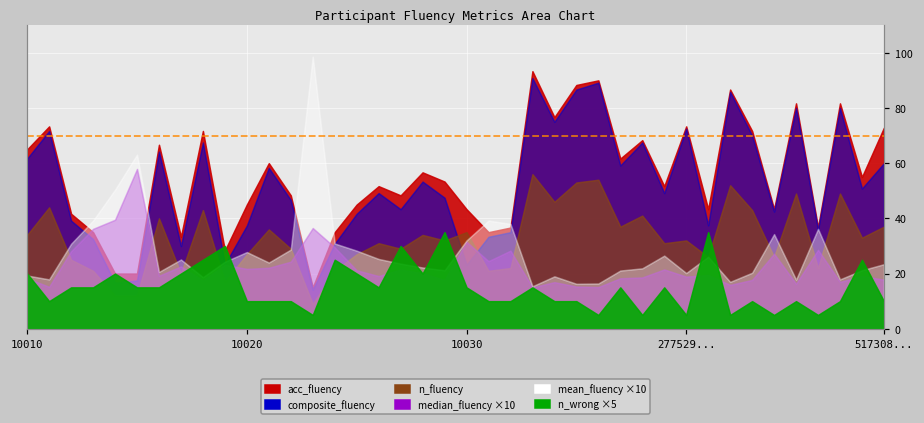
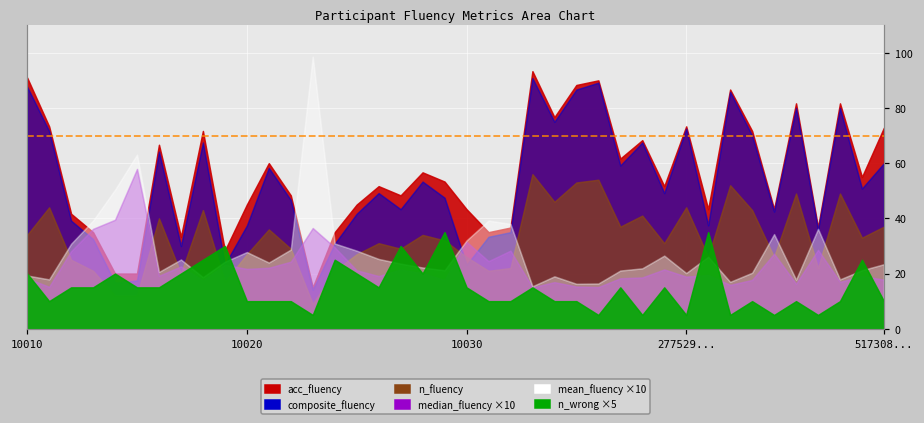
acc_fluency, 10010: 65 -> 91
composite_fluency, 10010: 62 -> 88
n_fluency, 10030: 35 -> 26
n_fluency, 277529...: 32 -> 44
